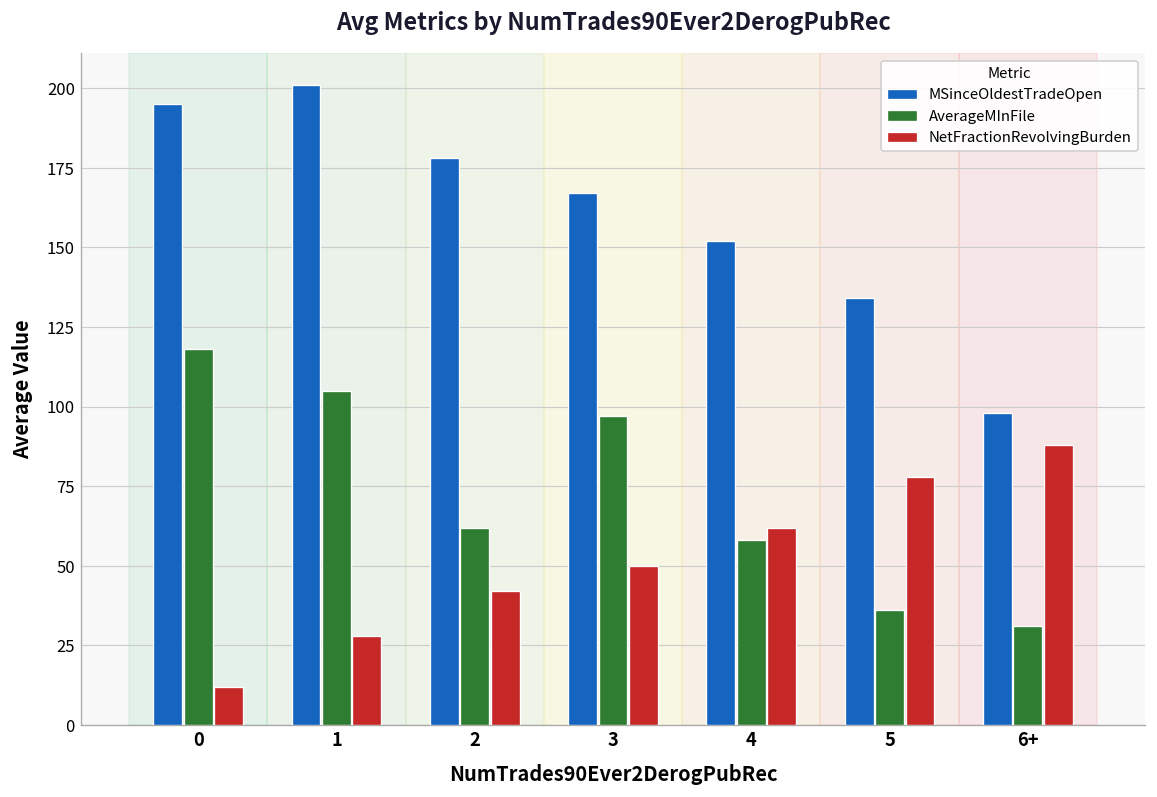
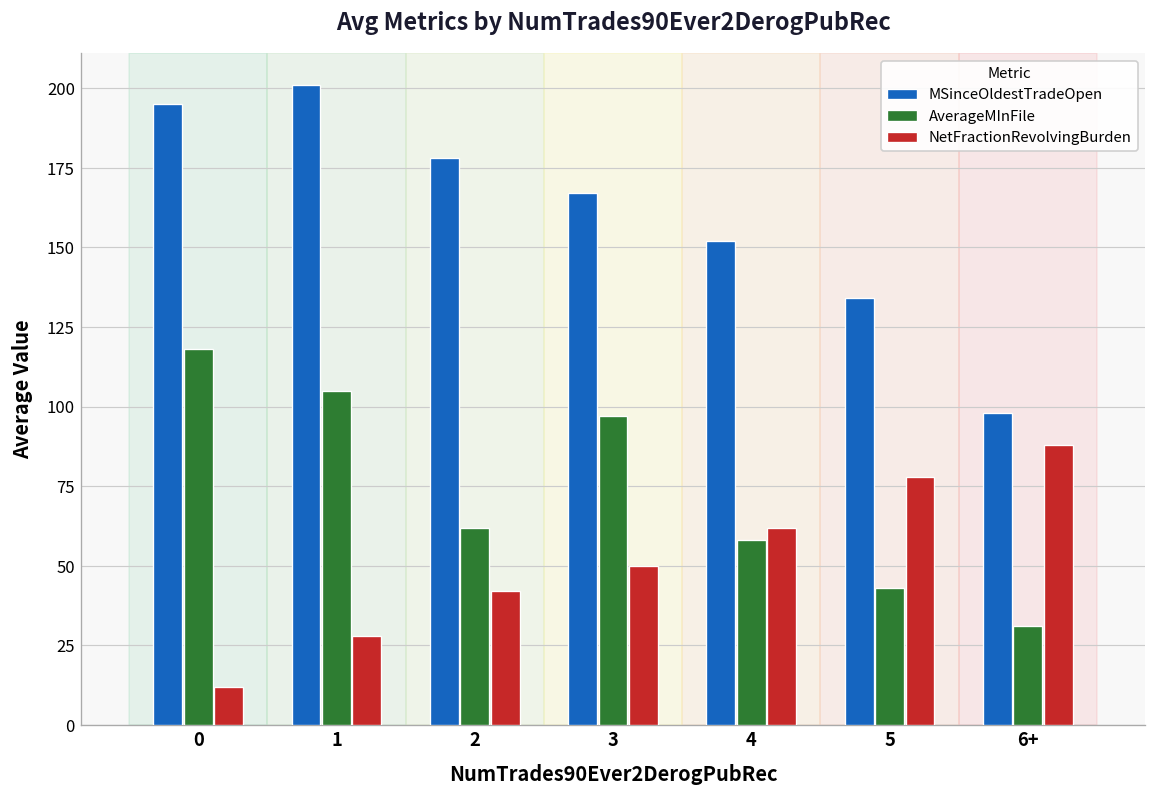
AverageMInFile, 5: 36 -> 43
